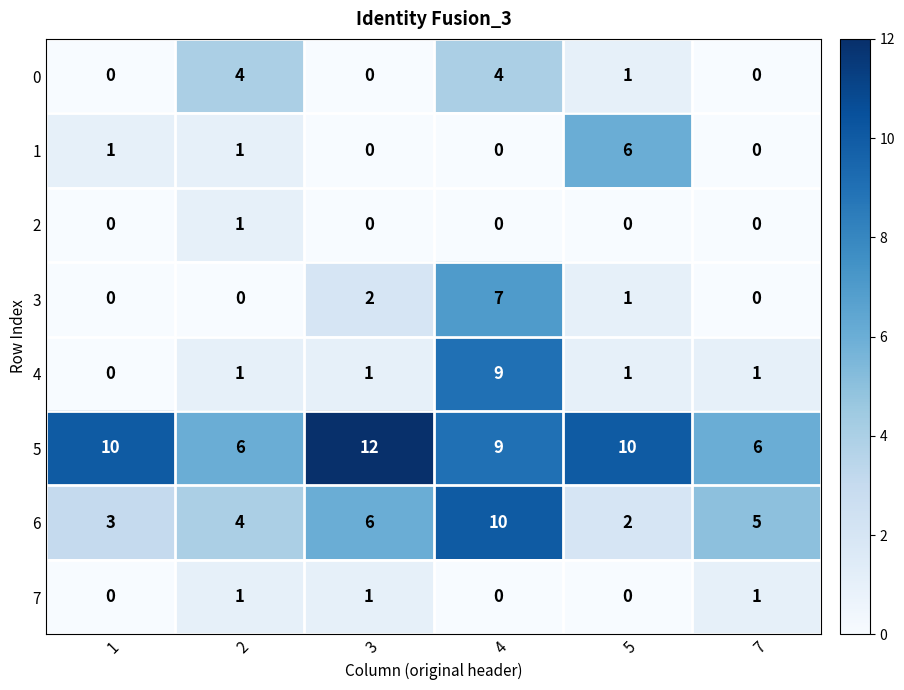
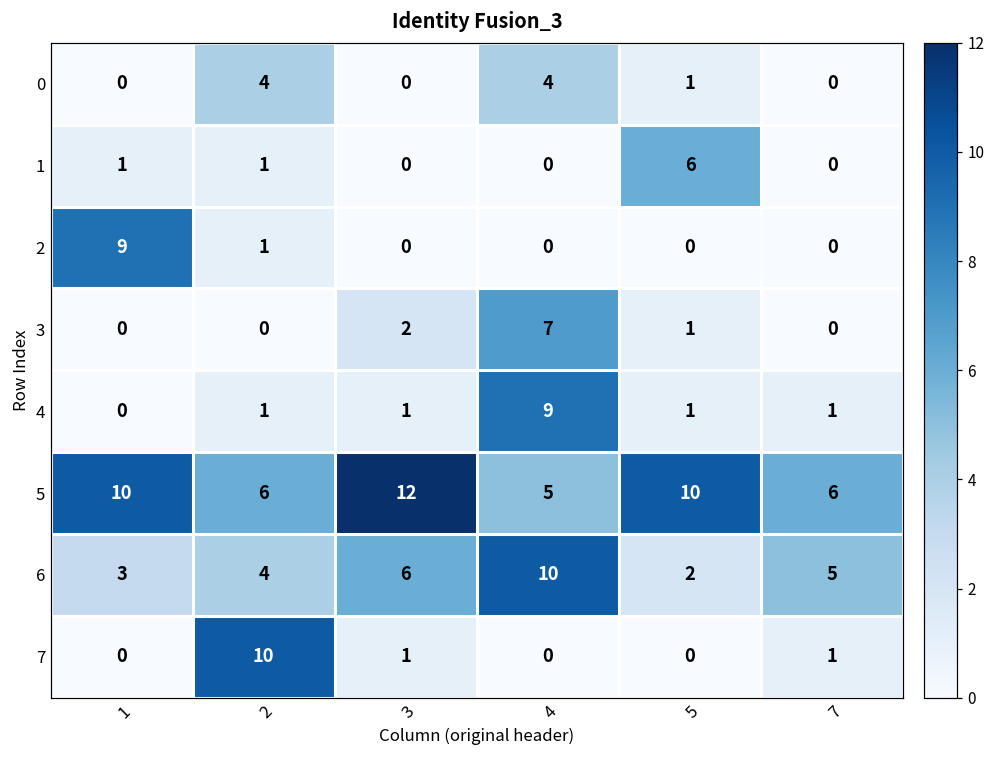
2, 1: 0 -> 9
5, 4: 9 -> 5
7, 2: 1 -> 10
